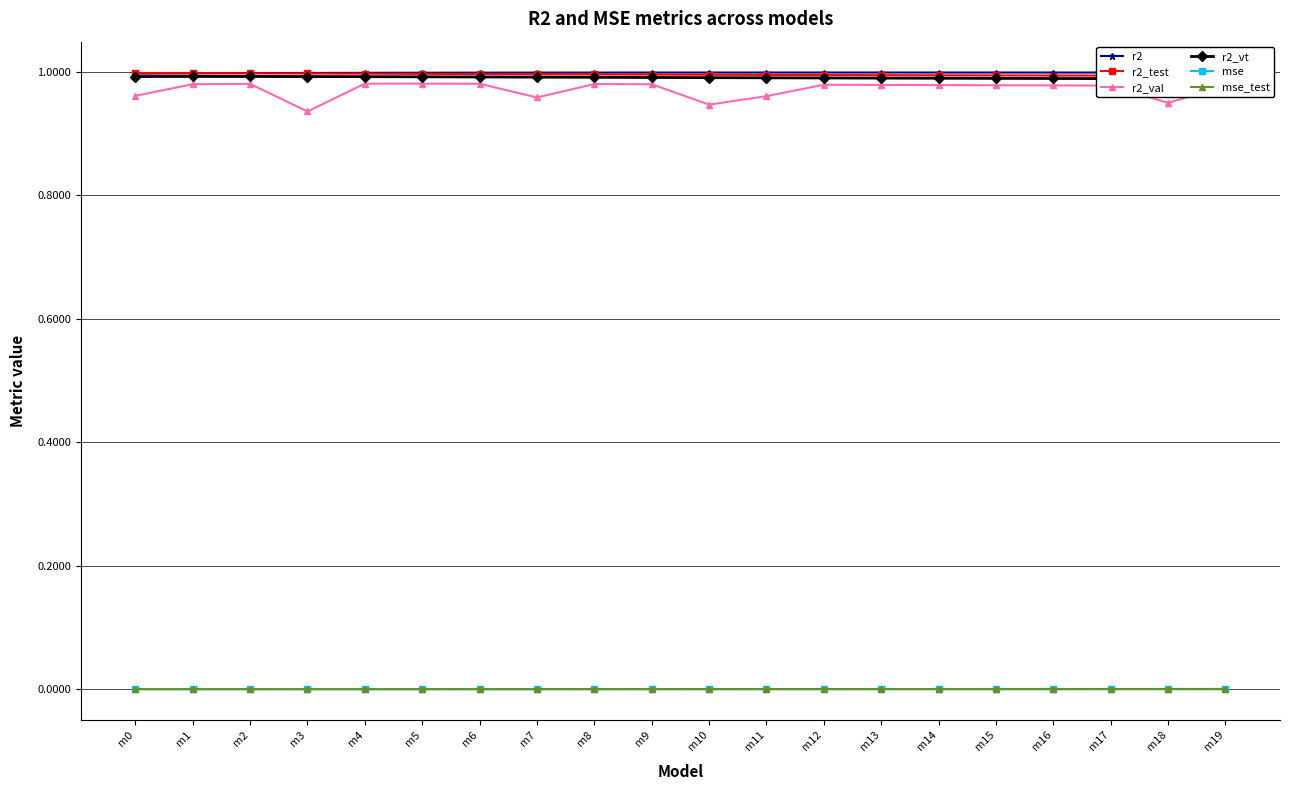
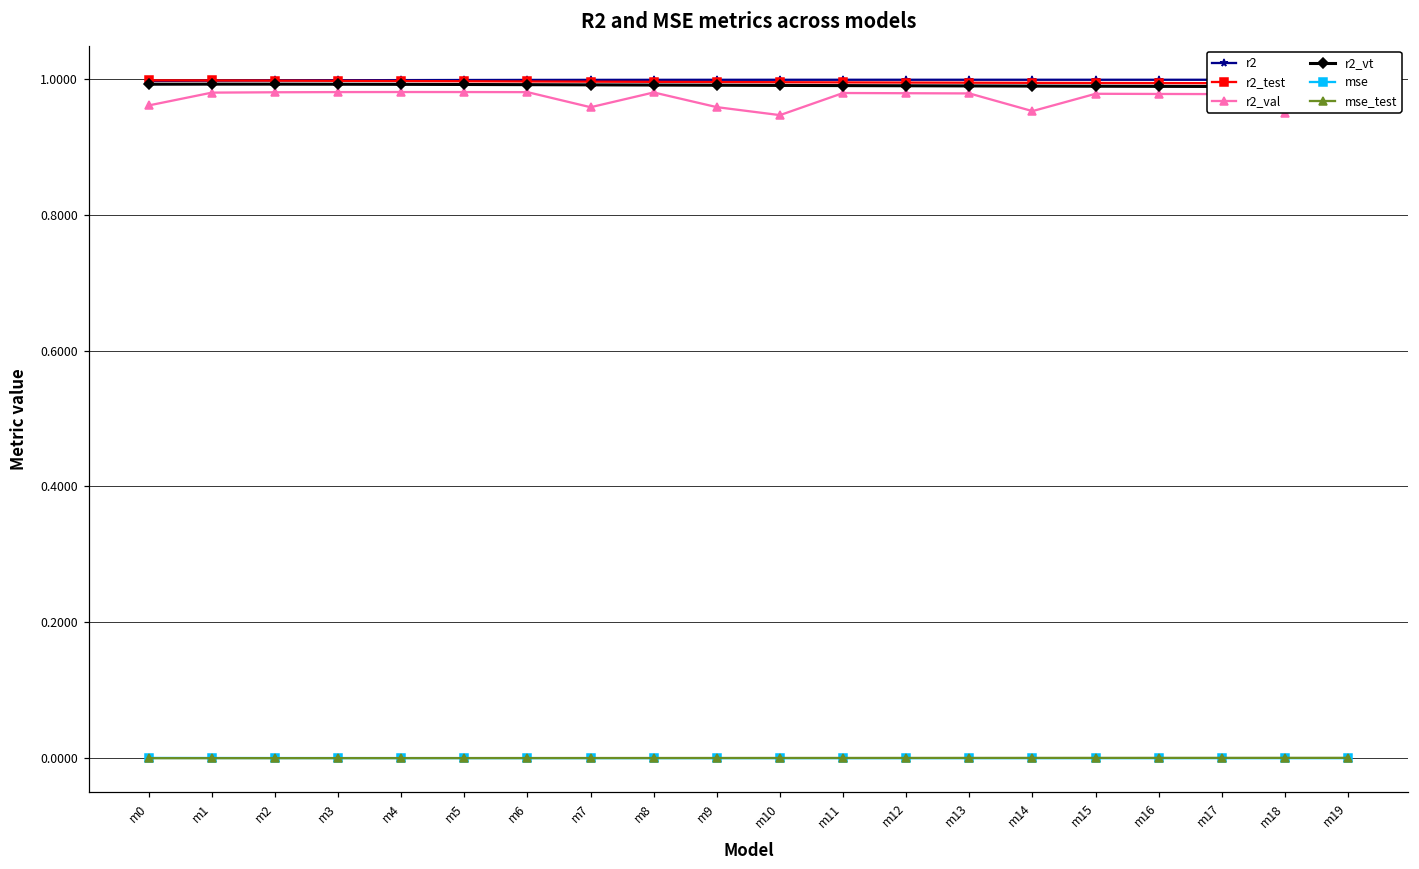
r2_val, m3: 0.94 -> 0.98
r2_val, m9: 0.98 -> 0.96
r2_val, m11: 0.96 -> 0.98
r2_val, m14: 0.98 -> 0.95
